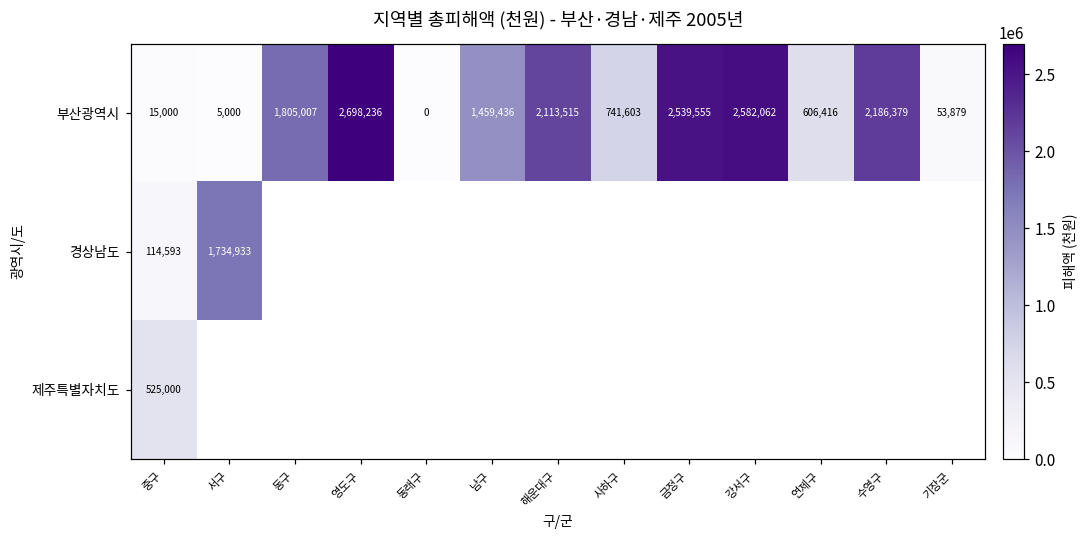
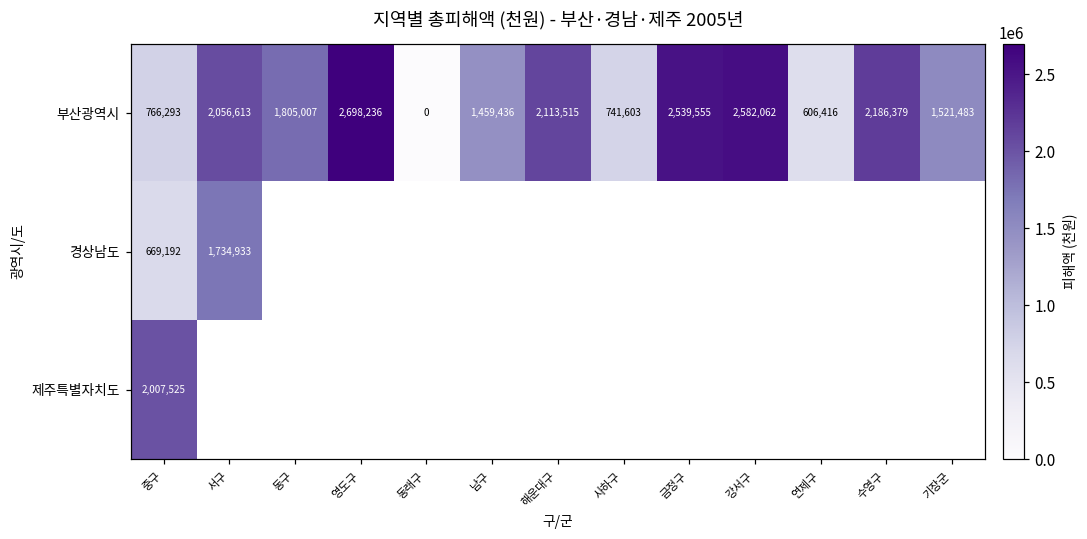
부산광역시, 중구: 15,000 -> 766,293
부산광역시, 서구: 5,000 -> 2,056,613
부산광역시, 기장군: 53,879 -> 1,521,483
경상남도, 중구: 114,593 -> 669,192
제주특별자치도, 중구: 525,000 -> 2,007,525
